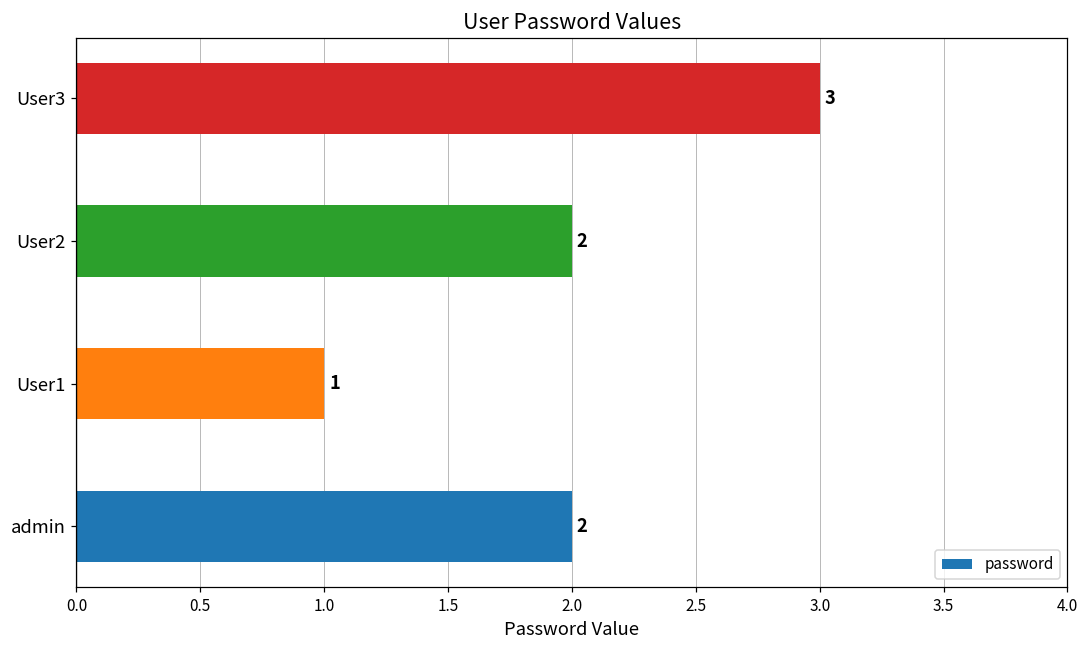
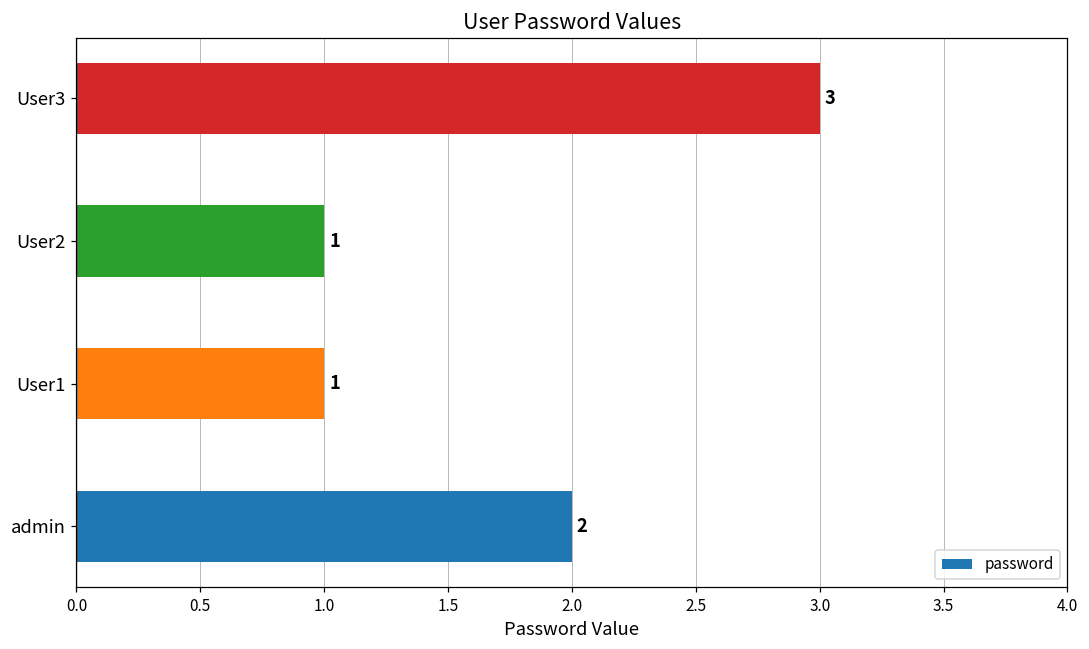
User2: 2 -> 1
